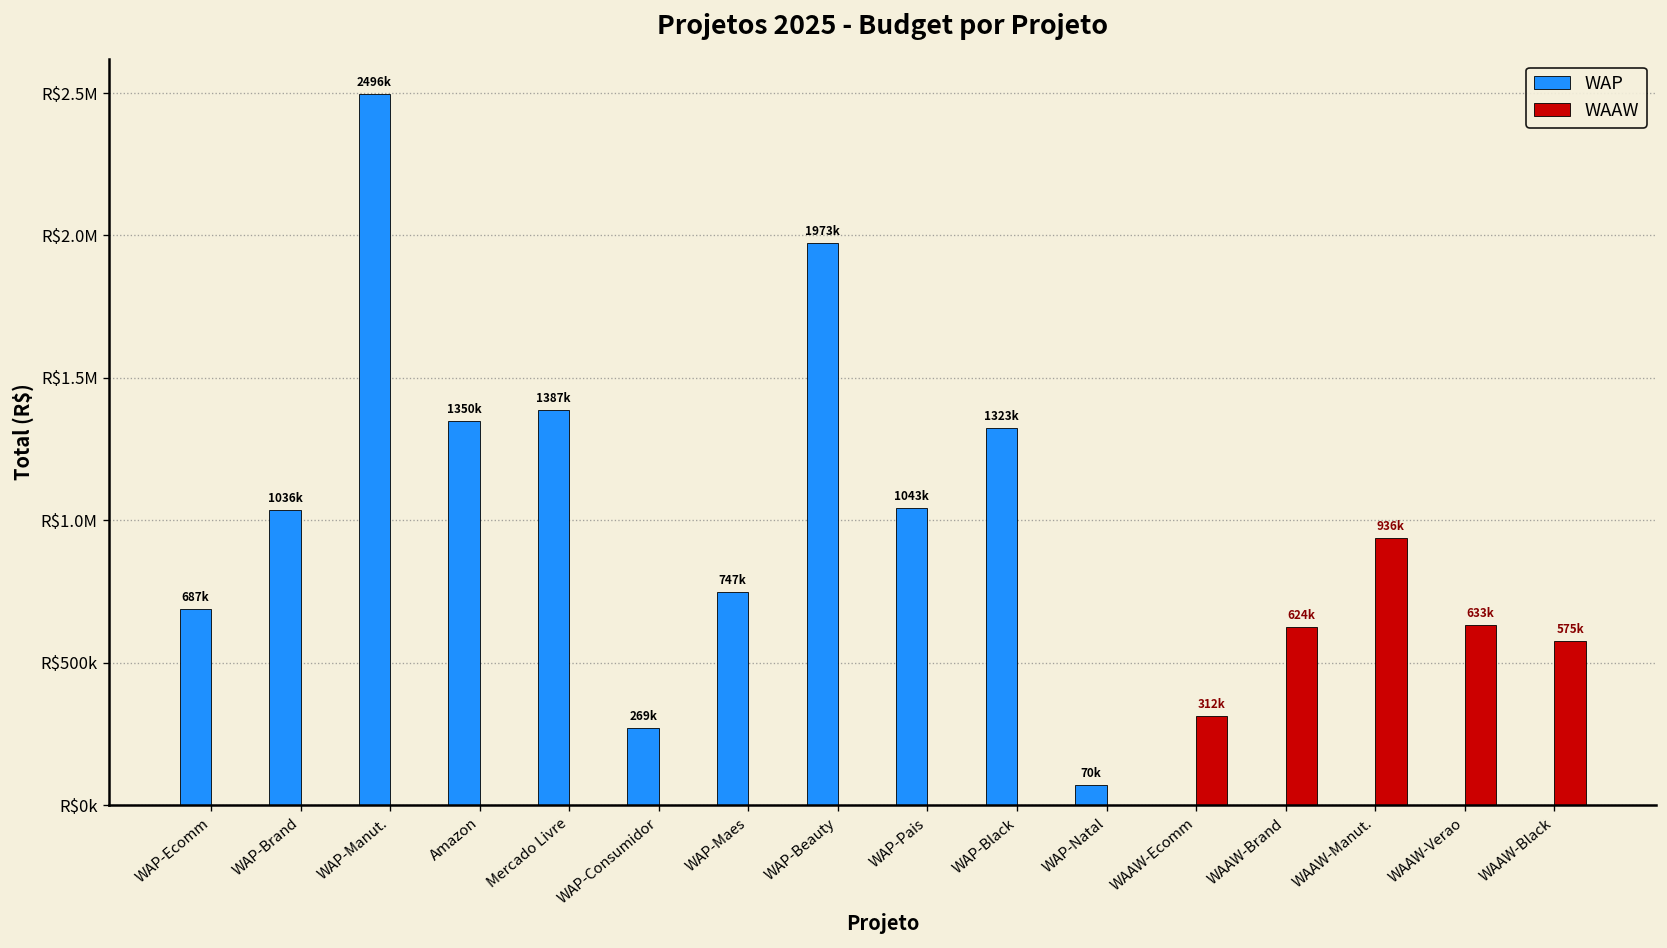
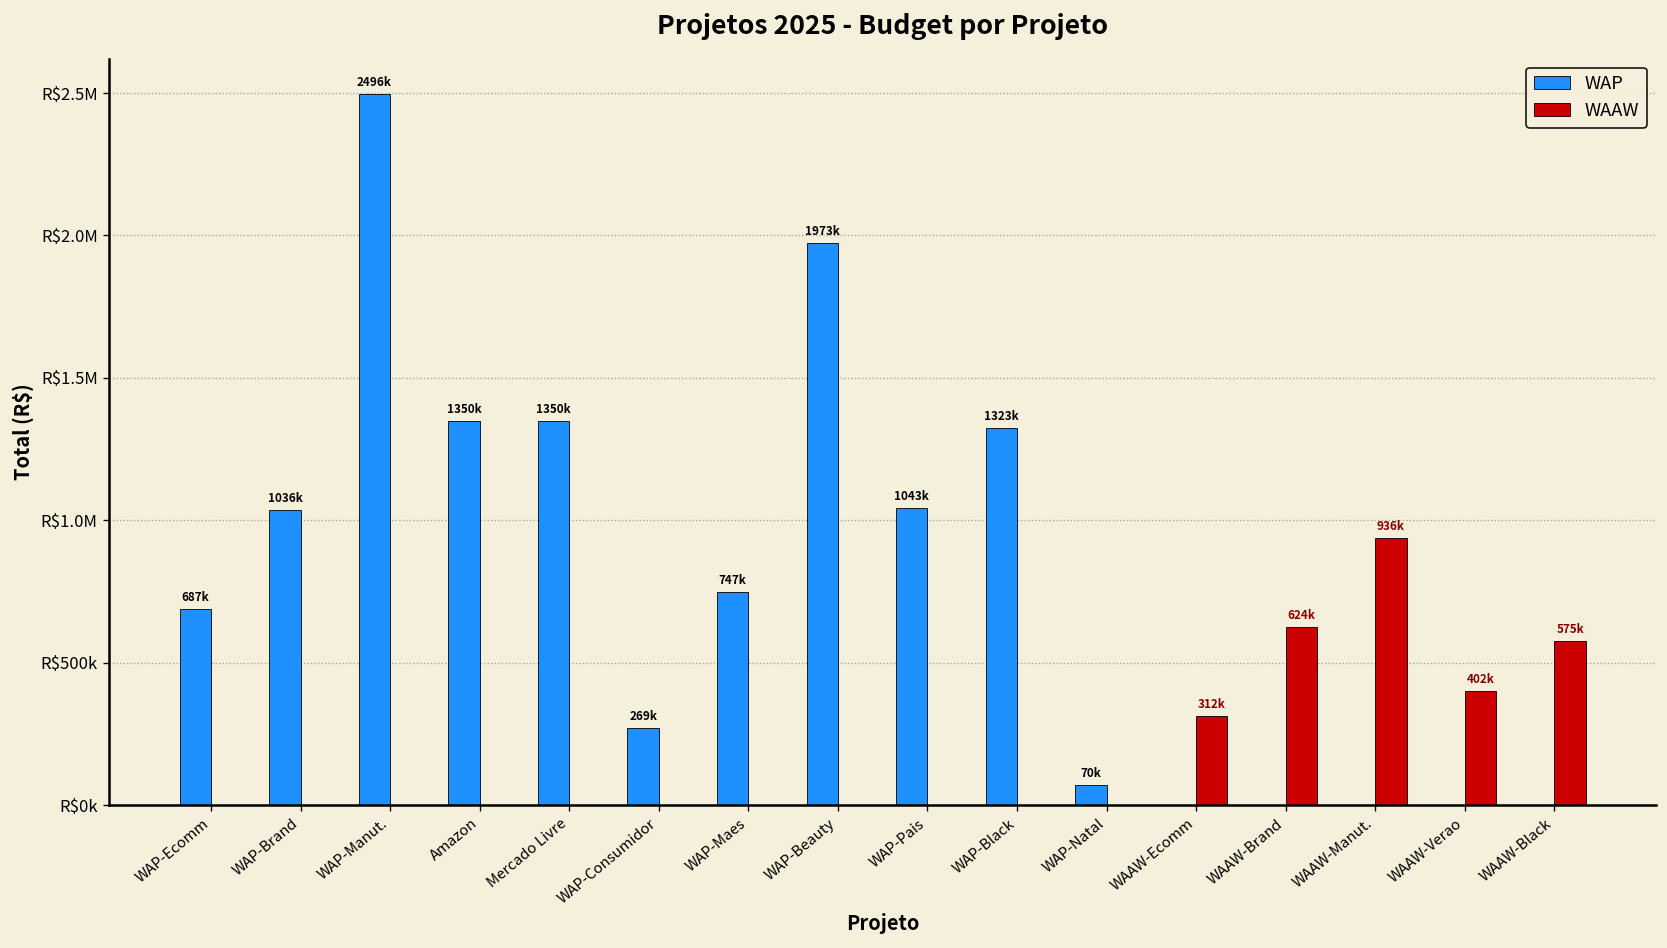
WAP, Mercado Livre: 1387k -> 1350k
WAAW, WAAW-Verao: 633k -> 402k
